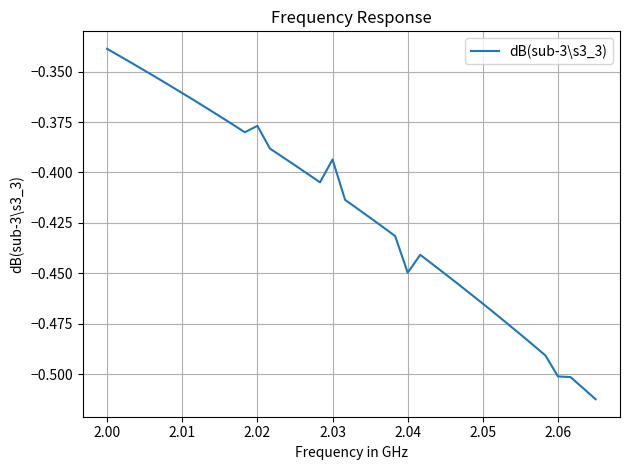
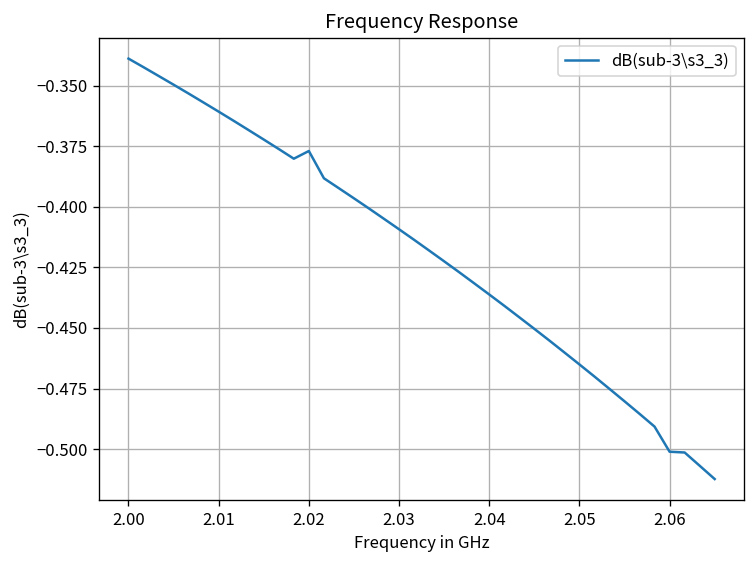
2.03: -0.394 -> -0.409
2.04: -0.450 -> -0.436
